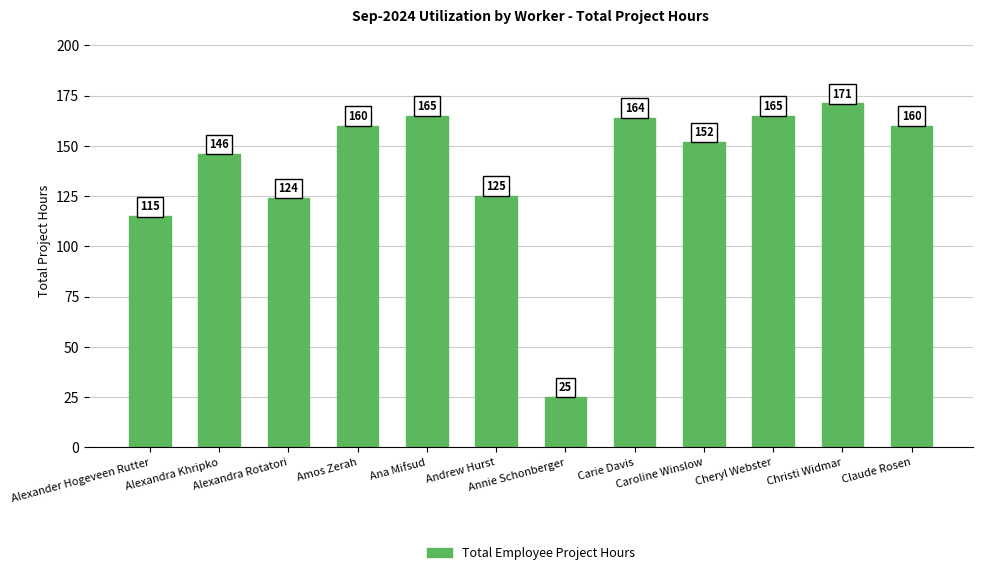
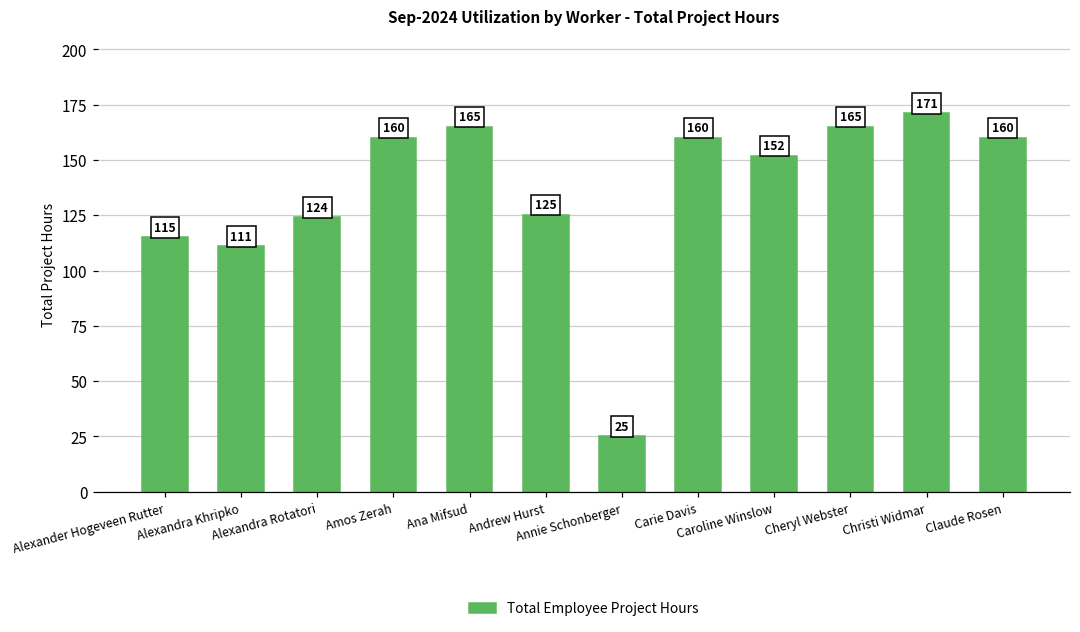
Alexandra Khripko: 146 -> 111
Carie Davis: 164 -> 160
